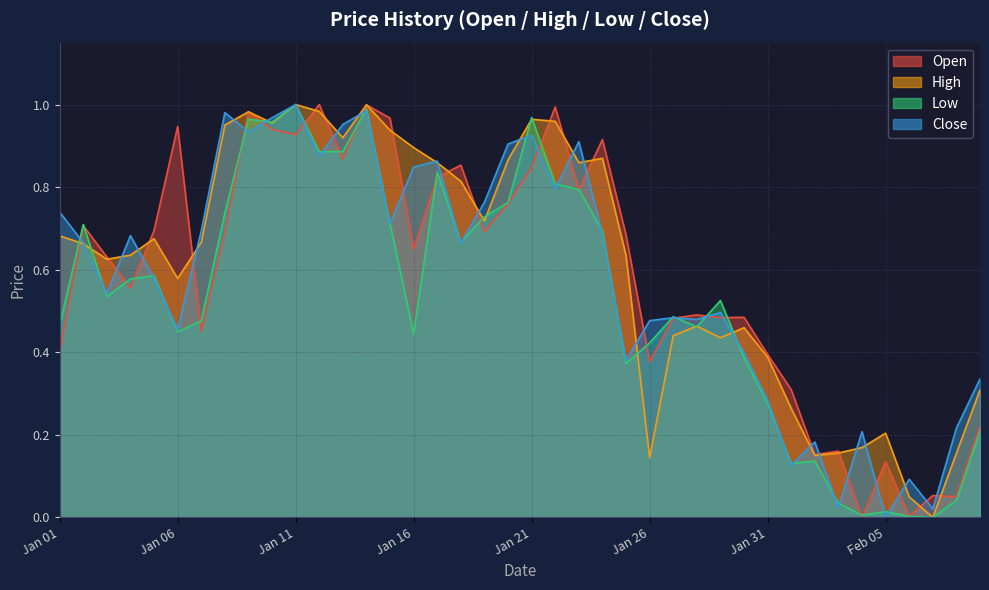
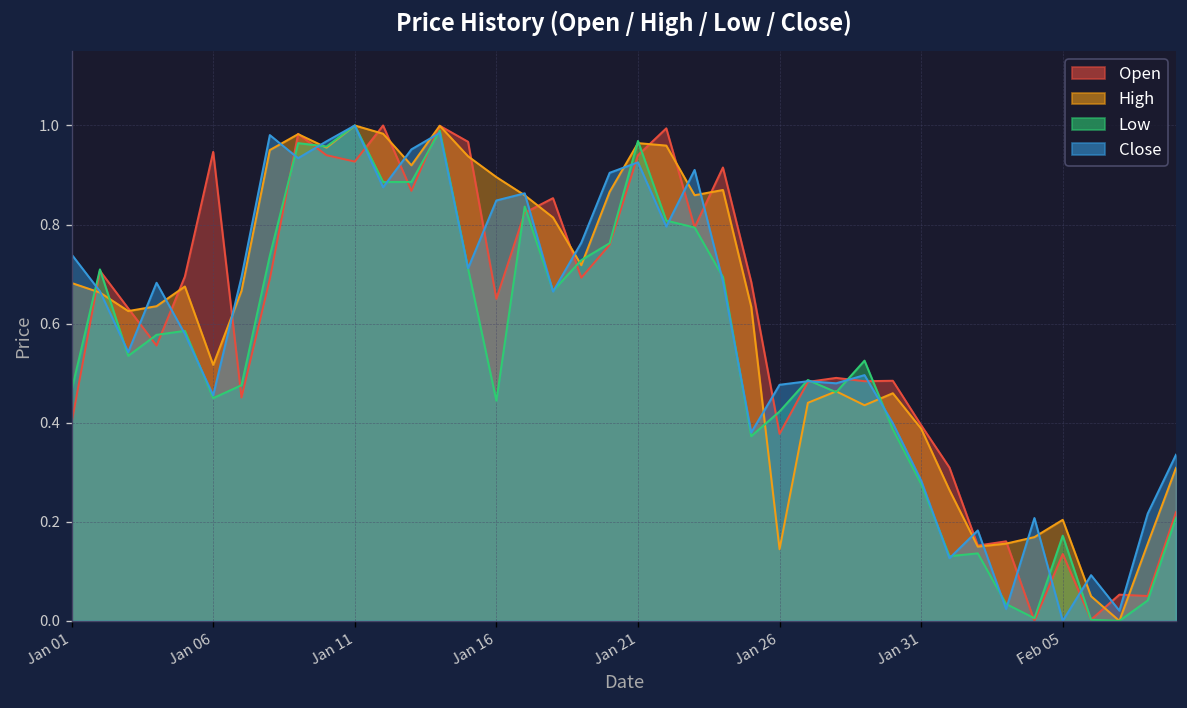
High, Jan 06: 0.58 -> 0.52
Open, Jan 21: 0.85 -> 0.94
Low, Feb 05: 0.01 -> 0.17
